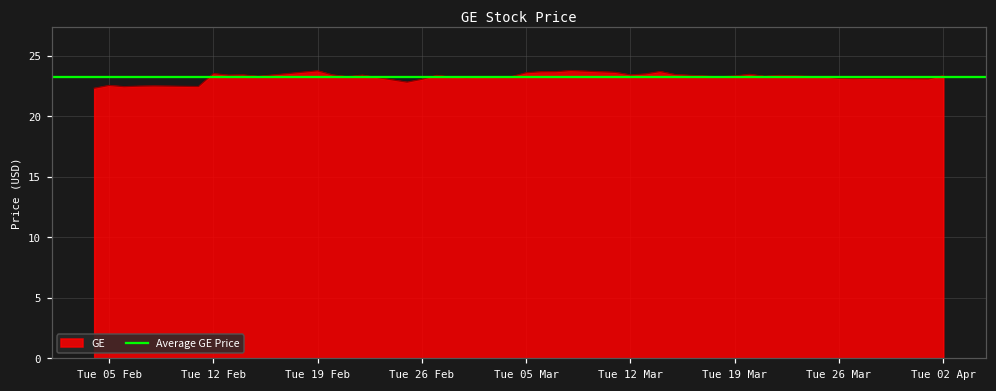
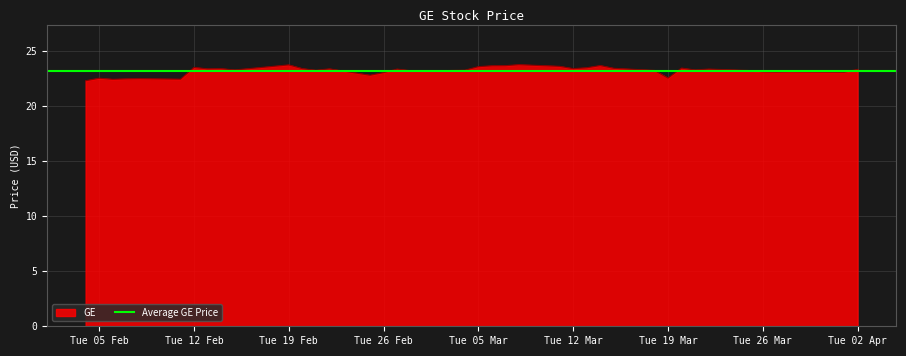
Tue 19 Mar: 23.3 -> 22.6
